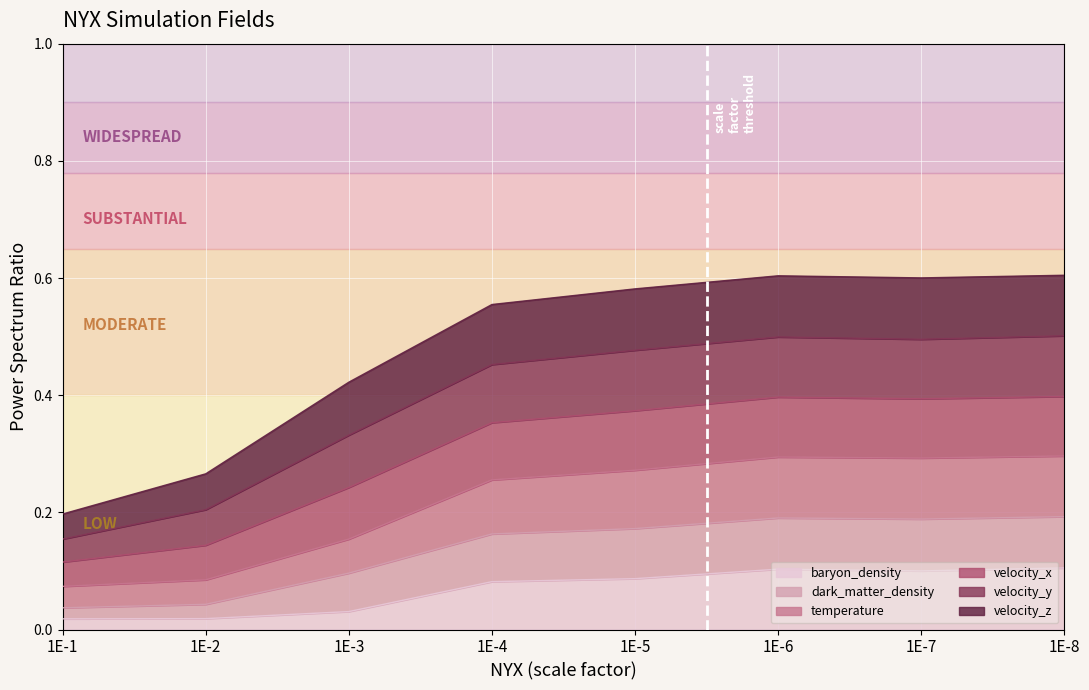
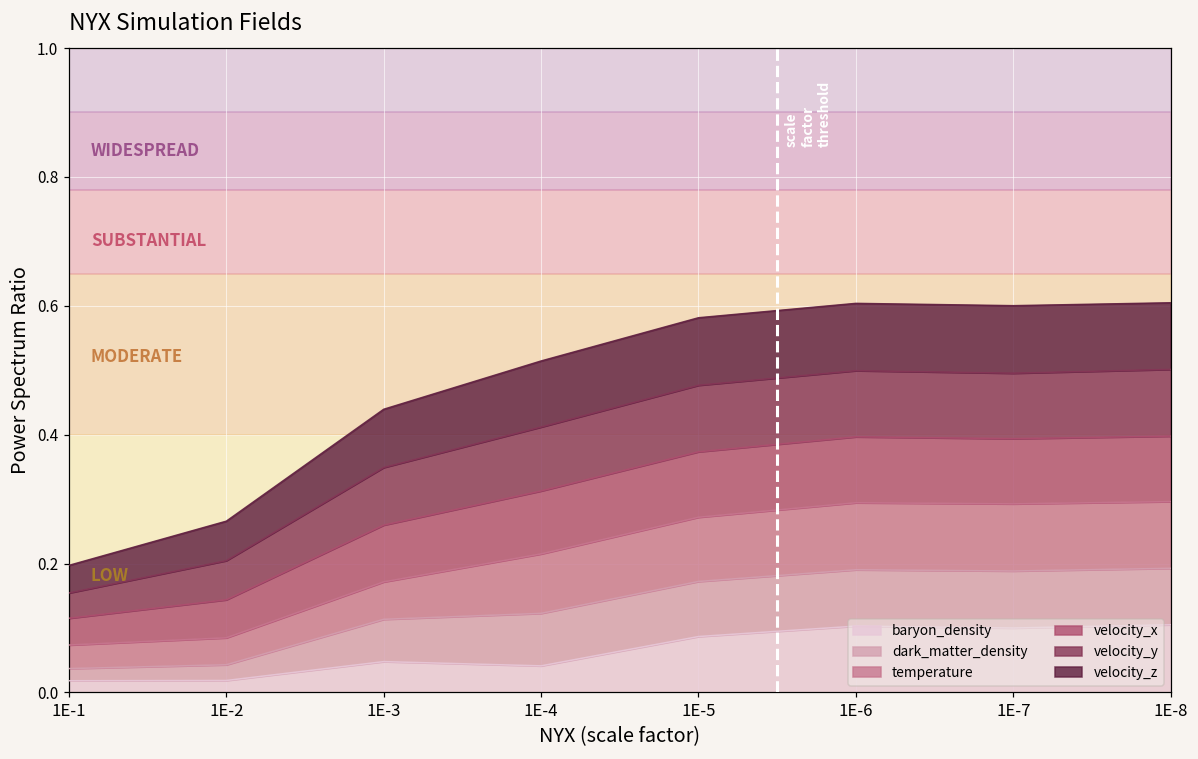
baryon_density, 1E-3: 0.03 -> 0.05
baryon_density, 1E-4: 0.08 -> 0.04
